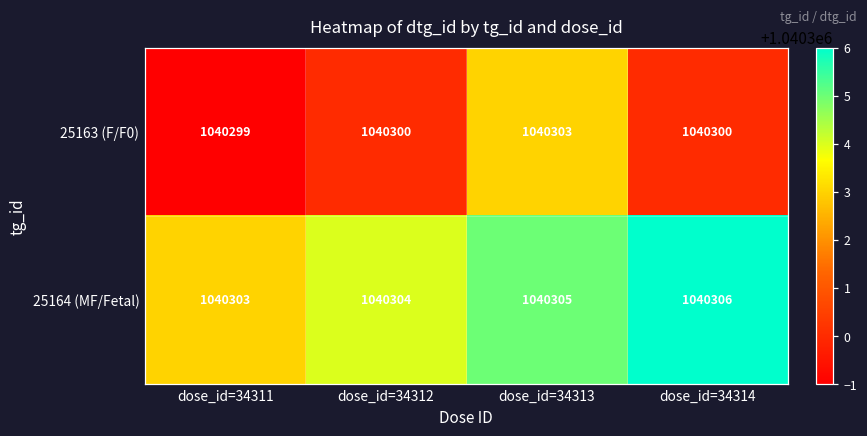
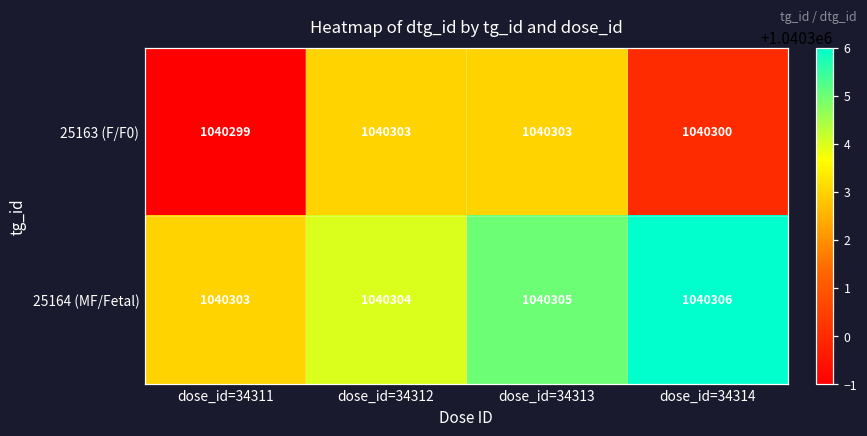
25163 (F/F0), dose_id=34312: 1040300 -> 1040303
